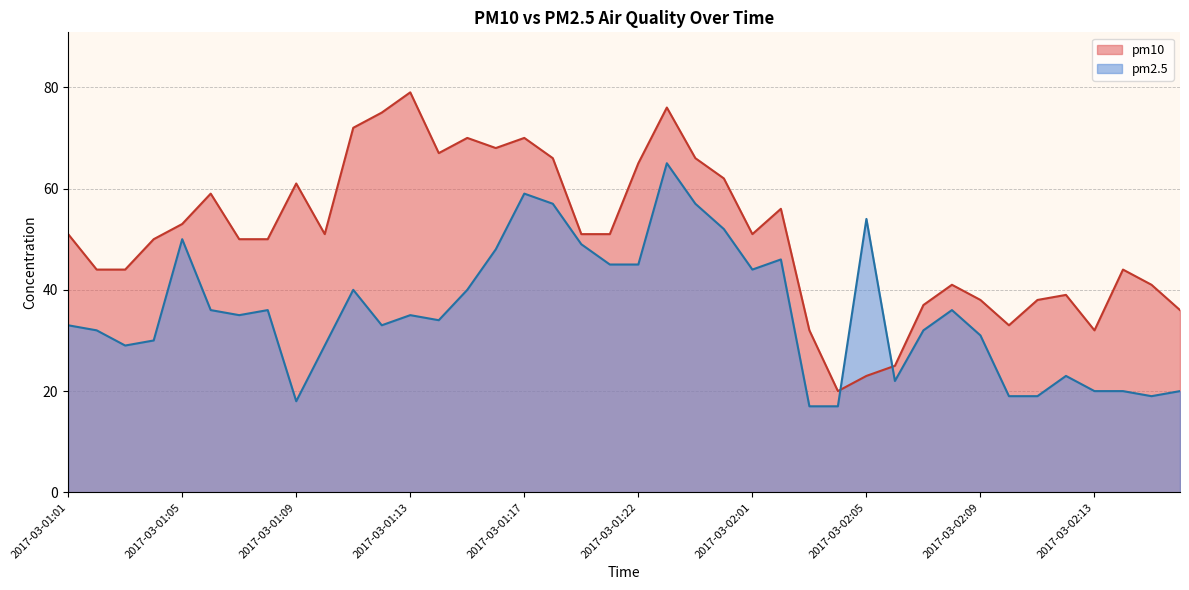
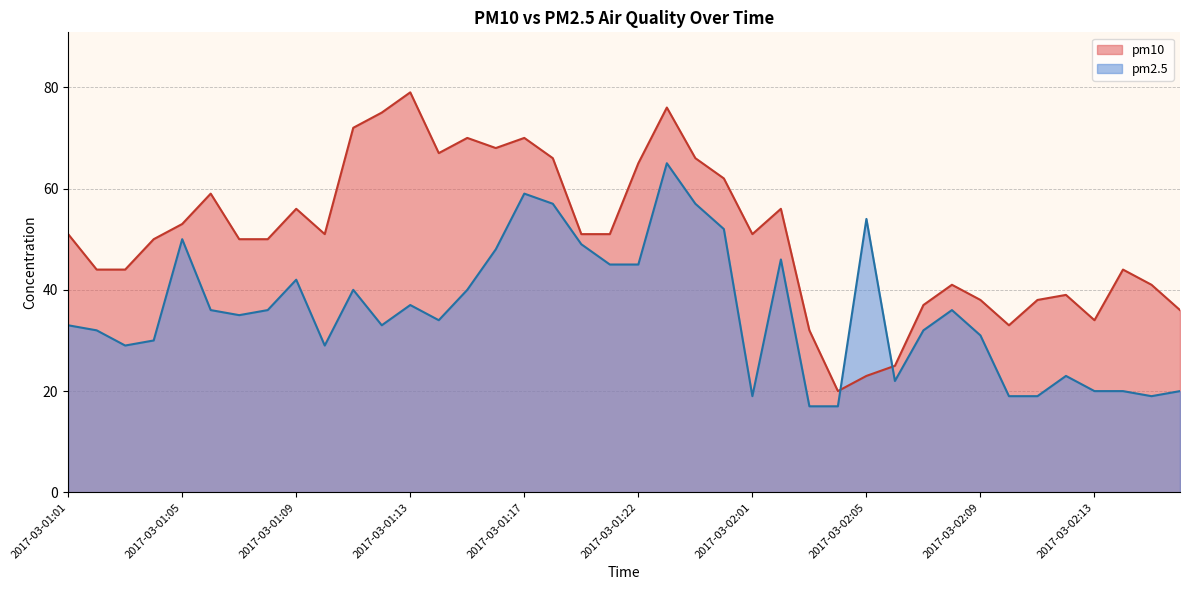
pm10, 2017-03-01:09: 61 -> 56
pm2.5, 2017-03-01:09: 18 -> 42
pm2.5, 2017-03-01:13: 35 -> 37
pm2.5, 2017-03-02:01: 44 -> 19
pm10, 2017-03-02:13: 32 -> 34
